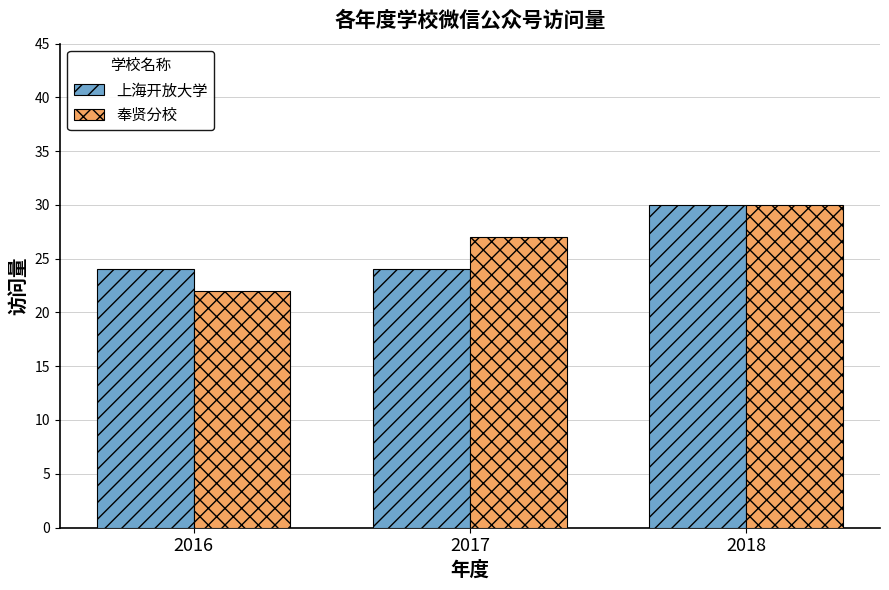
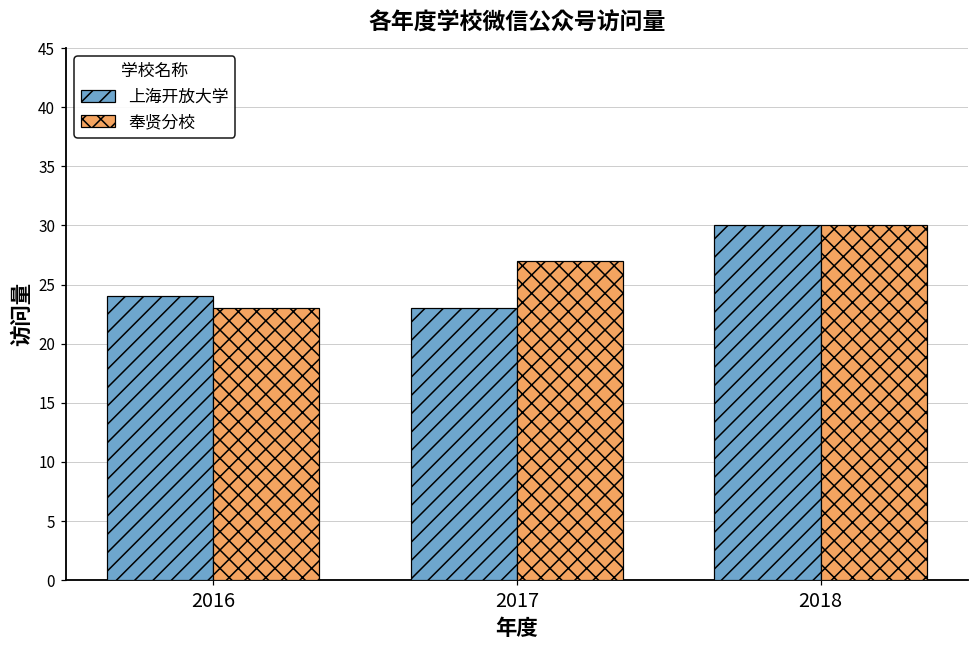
奉贤分校, 2016: 22 -> 23
上海开放大学, 2017: 24 -> 23
